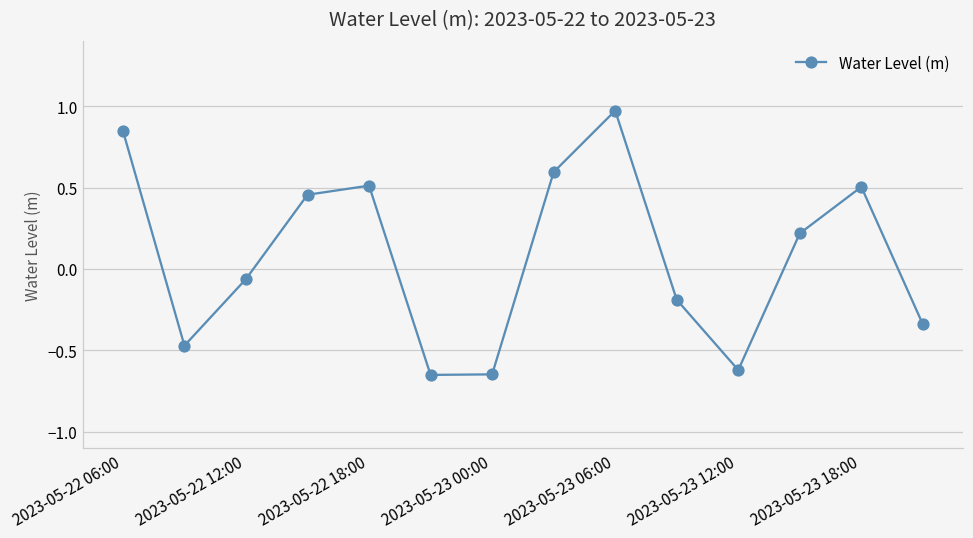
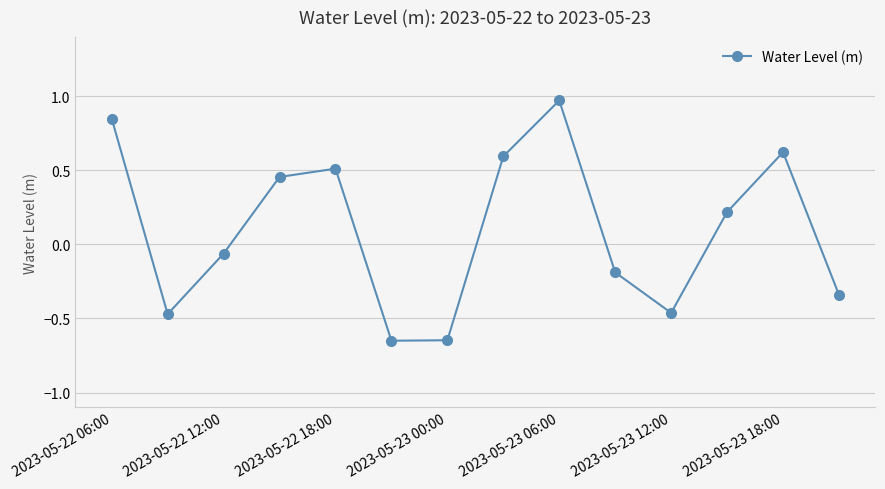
2023-05-23 12:00: -0.62 -> -0.46
2023-05-23 18:00: 0.50 -> 0.62
